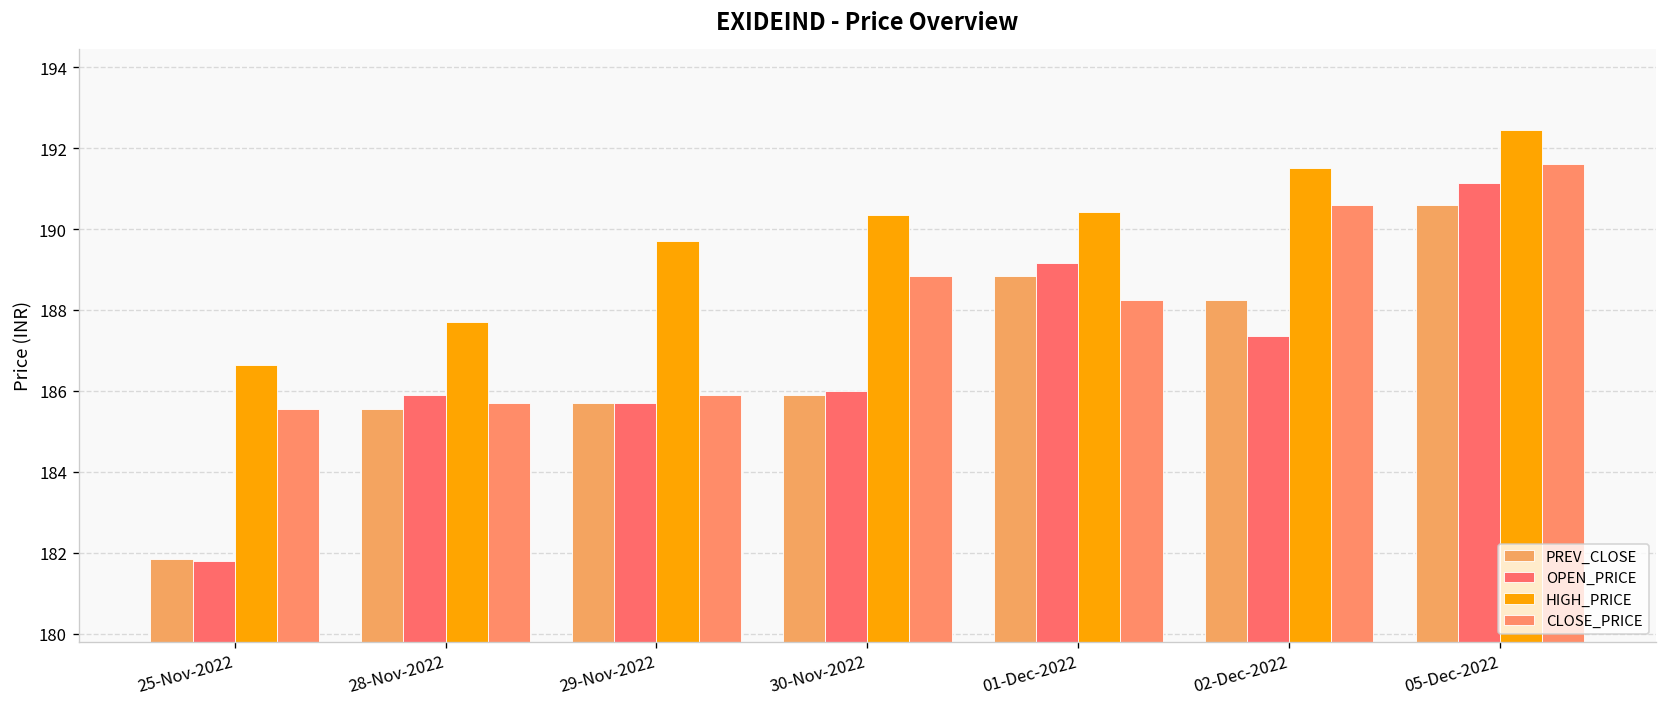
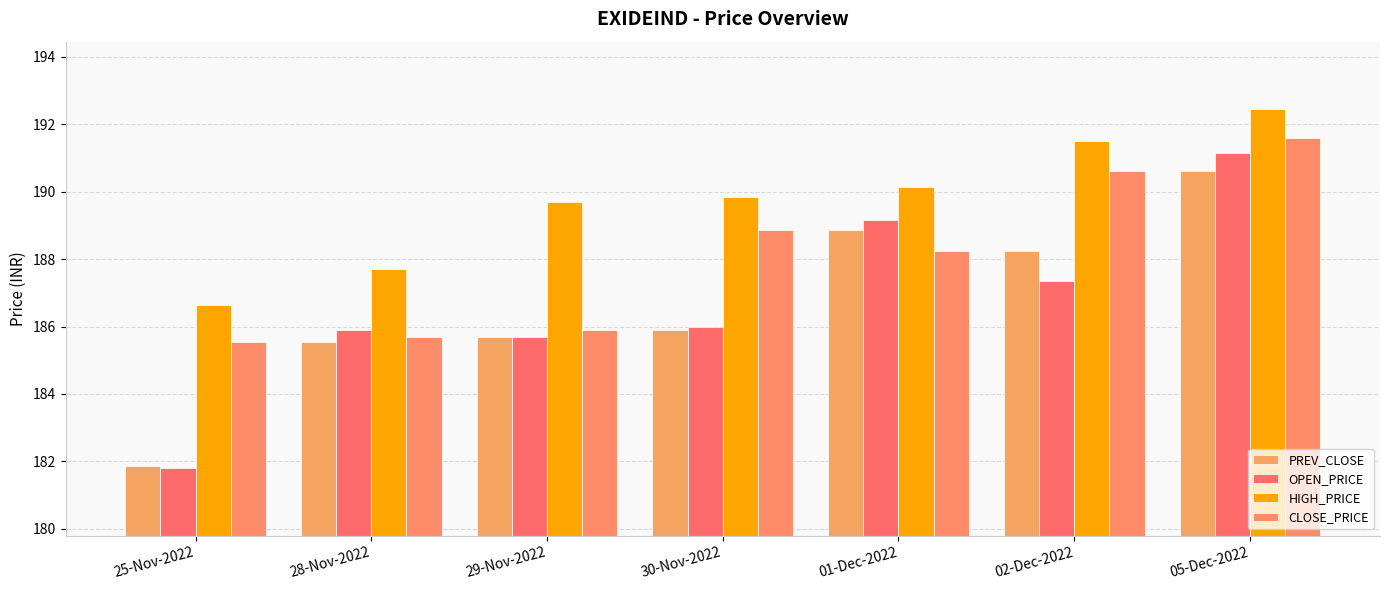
HIGH_PRICE, 30-Nov-2022: 190.4 -> 189.9
HIGH_PRICE, 01-Dec-2022: 190.4 -> 190.2
